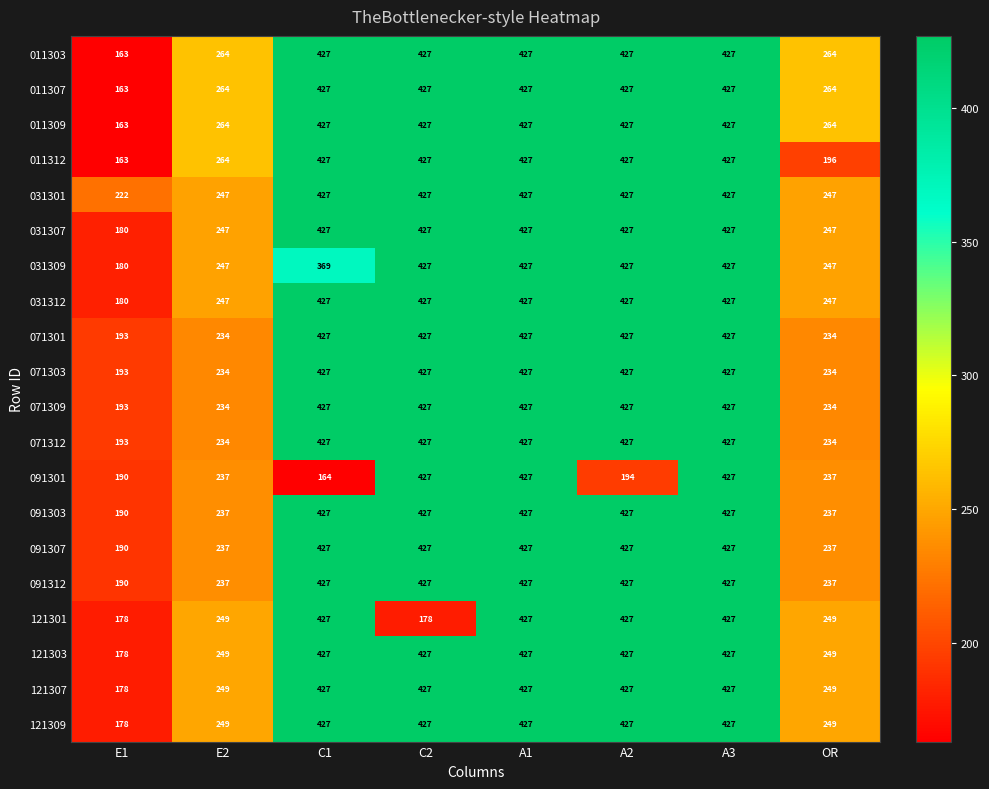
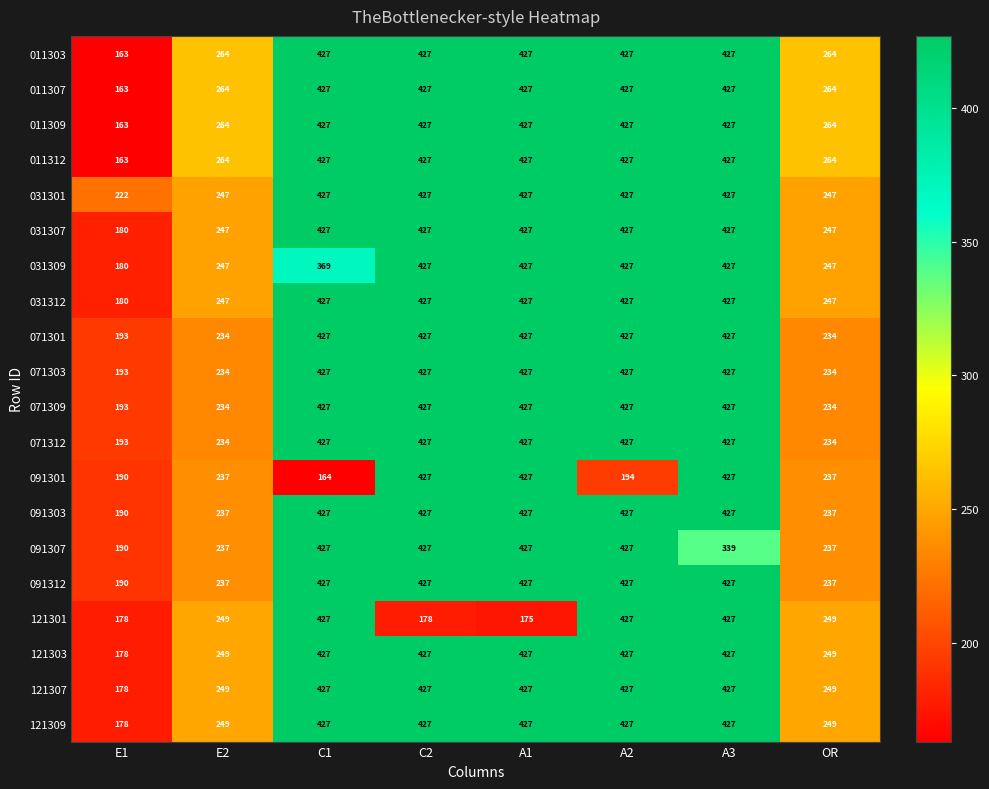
011312, OR: 196 -> 264
091307, A3: 427 -> 339
121301, A1: 427 -> 175
